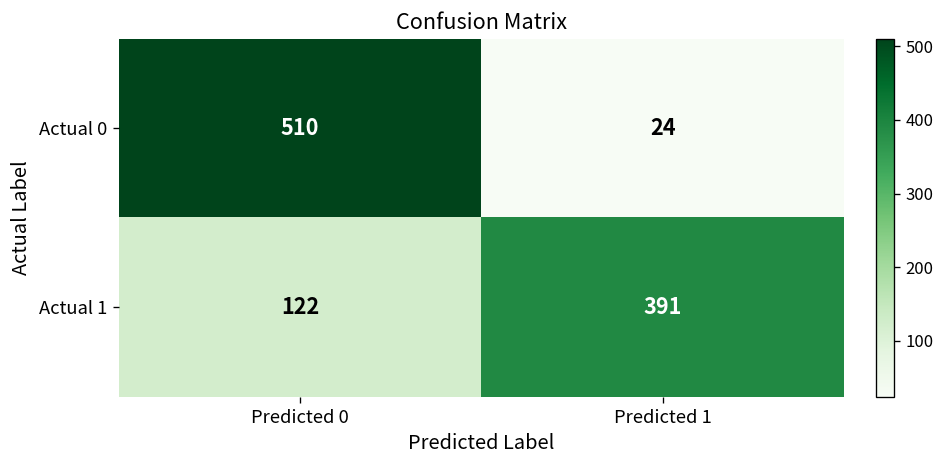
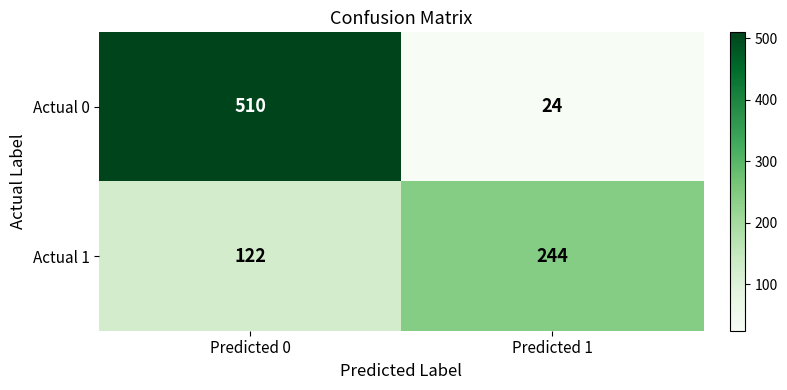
Actual 1, Predicted 1: 391 -> 244
